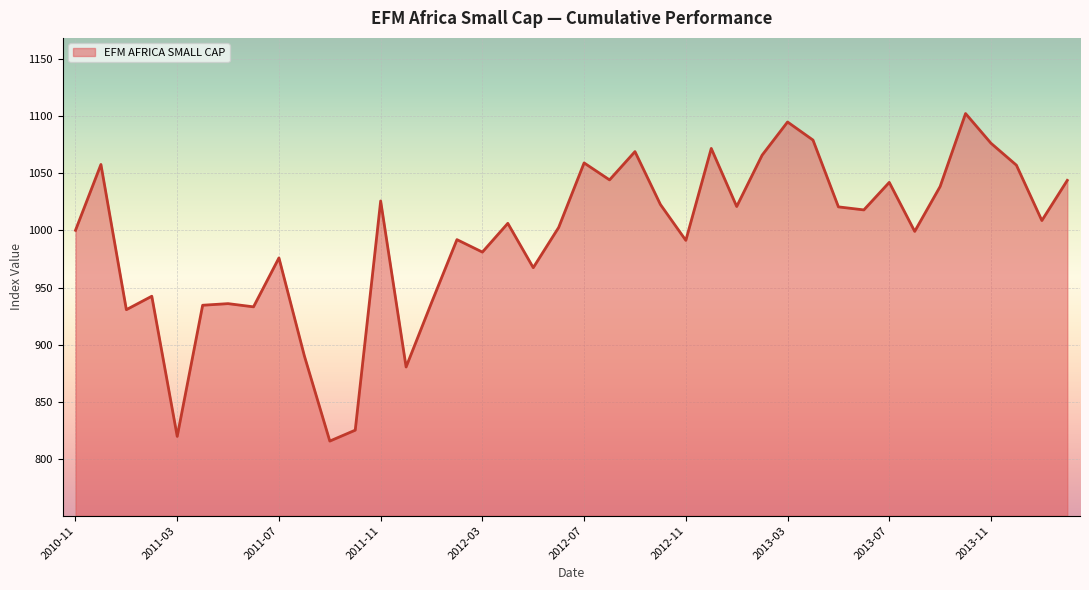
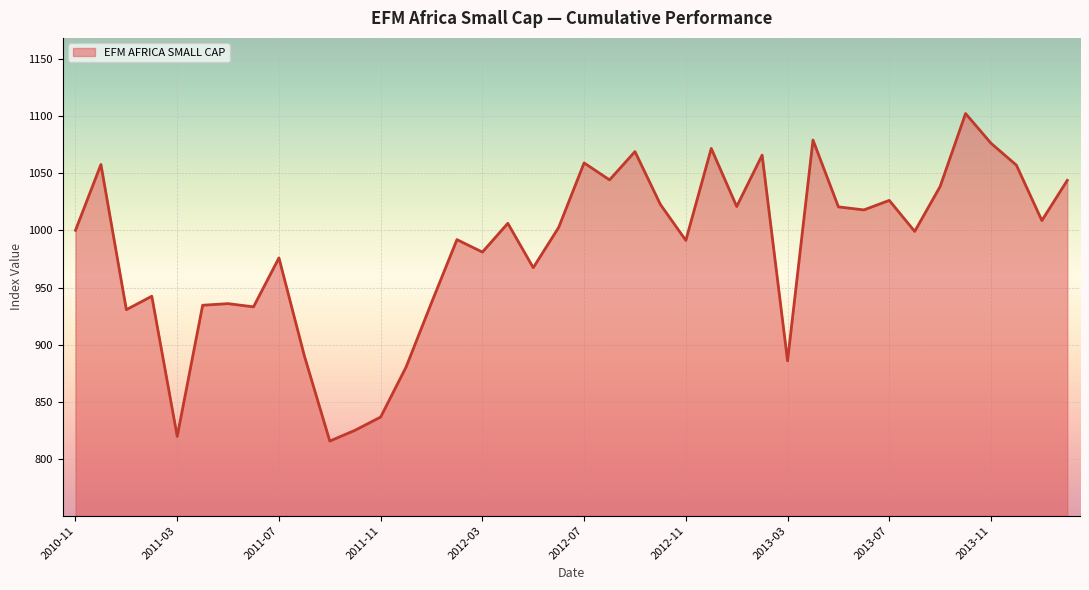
2011-11: 1026 -> 837
2013-03: 1095 -> 886
2013-07: 1042 -> 1026
